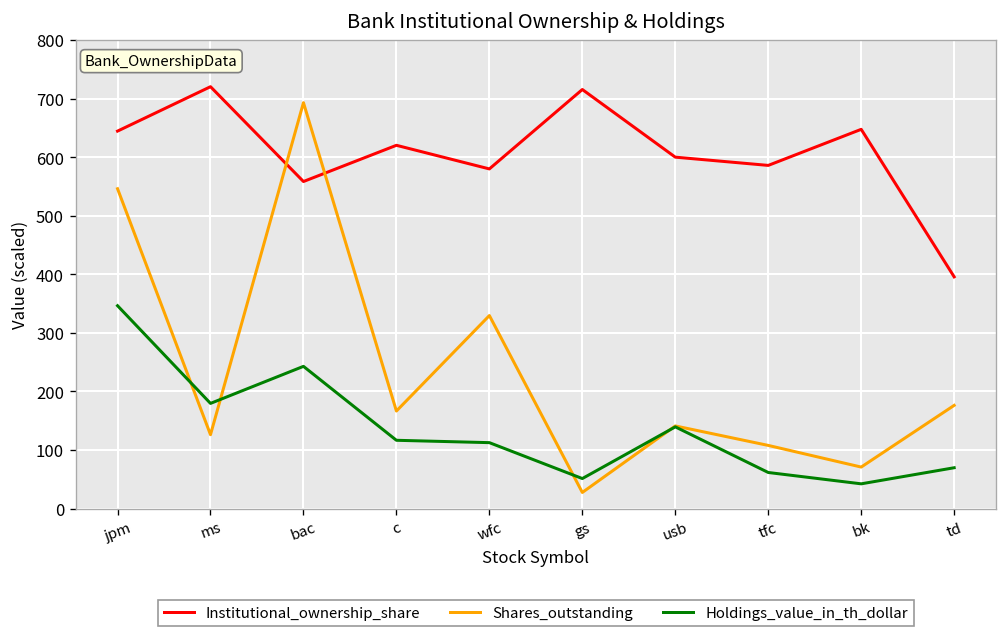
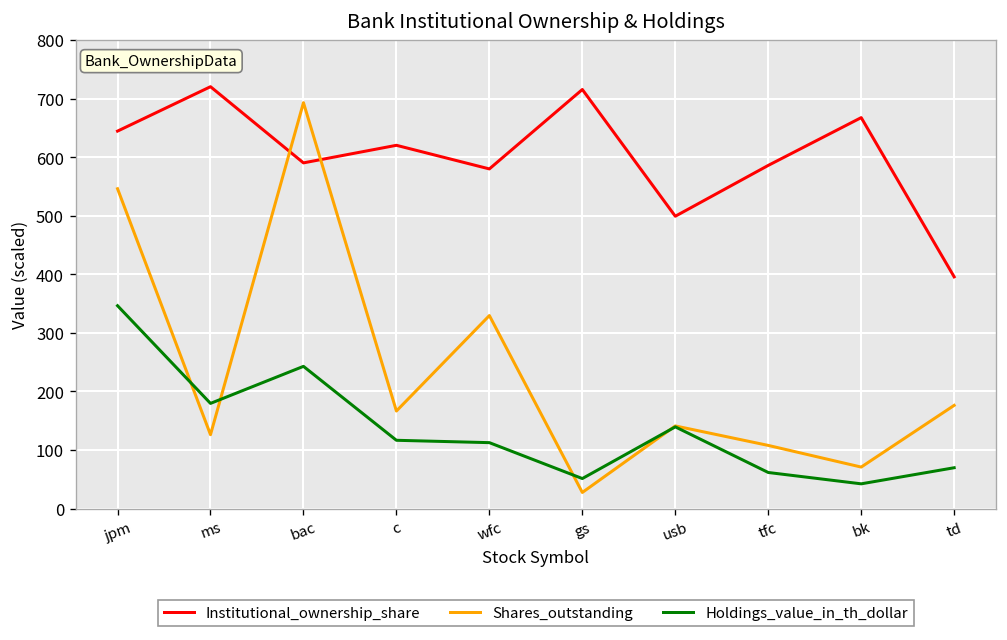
Institutional_ownership_share, bac: 560 -> 590
Institutional_ownership_share, usb: 600 -> 500
Institutional_ownership_share, bk: 650 -> 670
